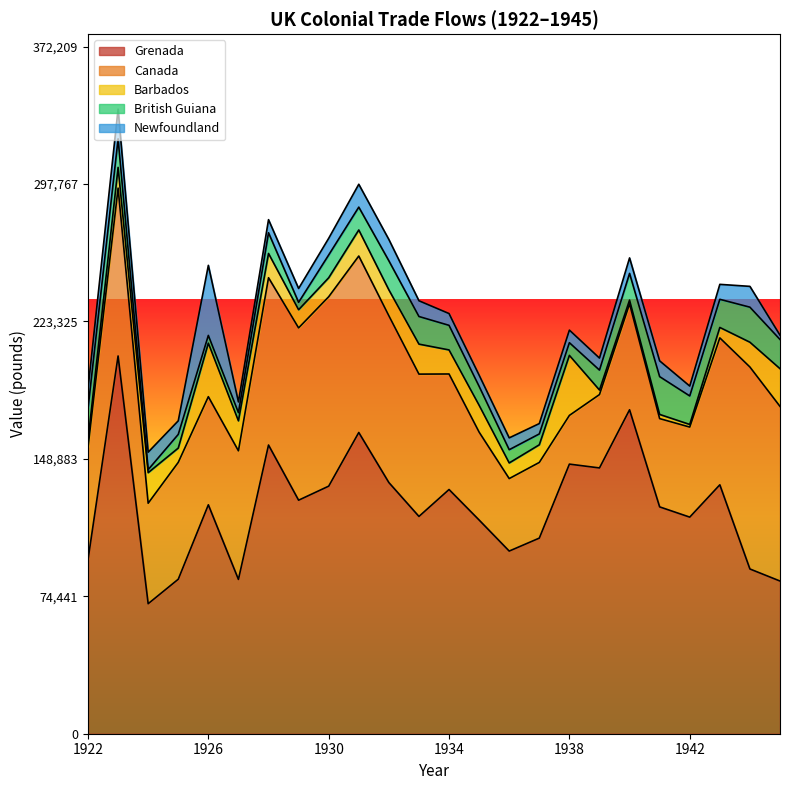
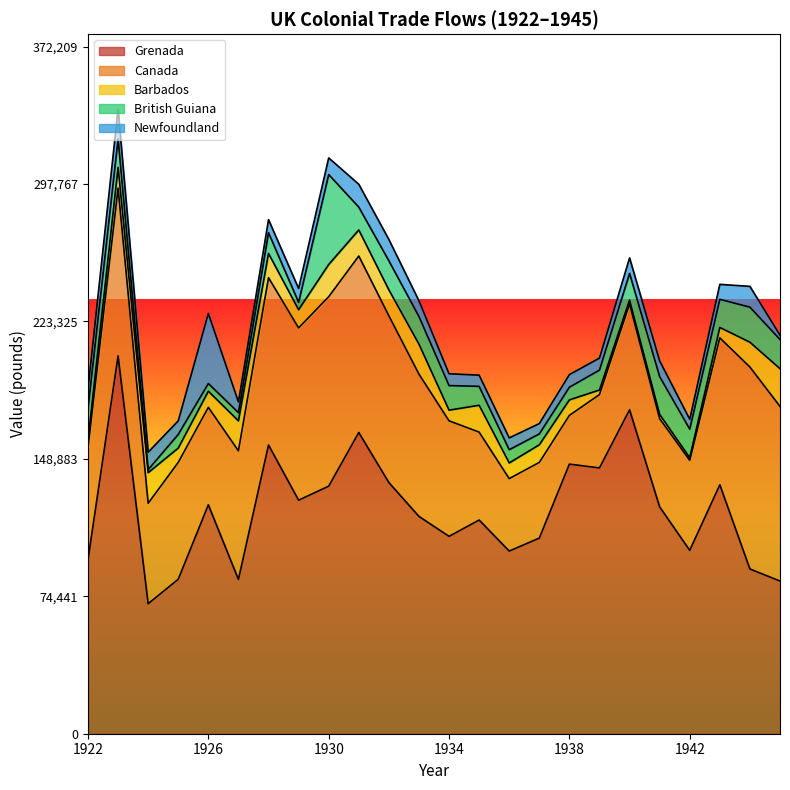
Canada, 1926: 59,000 -> 53,000
Barbados, 1926: 29,000 -> 9,000
Barbados, 1930: 10,000 -> 17,000
British Guiana, 1930: 12,000 -> 49,000
Grenada, 1934: 132,000 -> 107,000
Barbados, 1934: 13,000 -> 6,000
Barbados, 1938: 33,000 -> 8,000
Grenada, 1942: 117,000 -> 99,000
